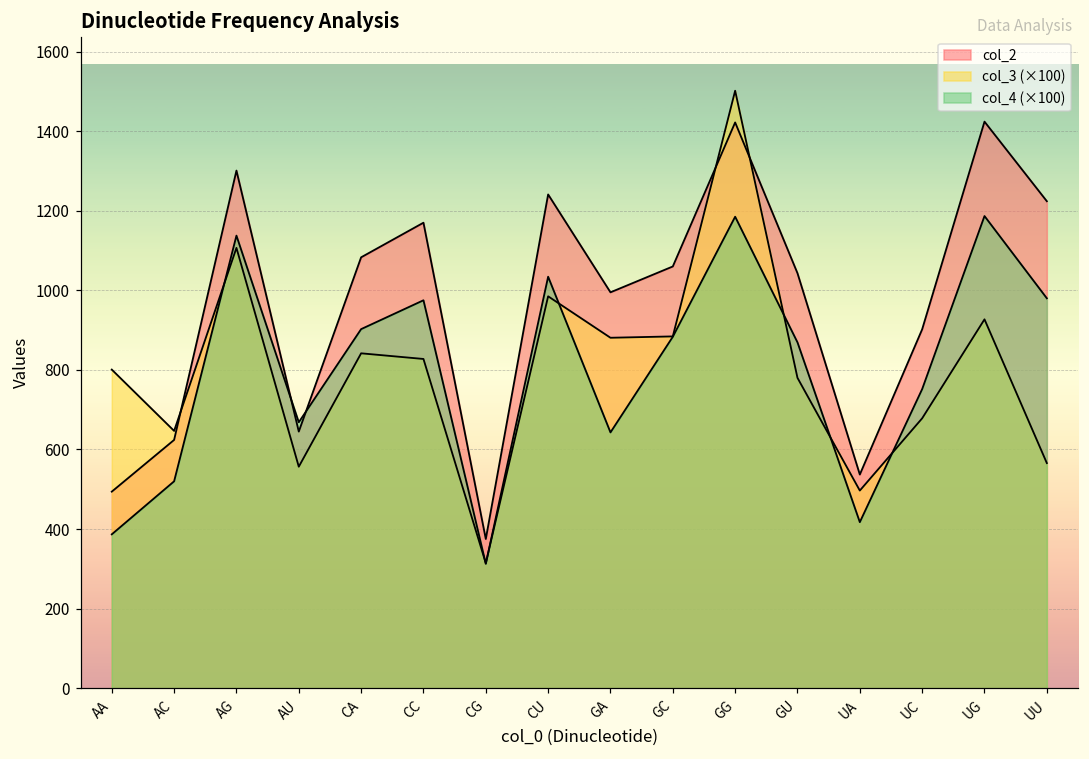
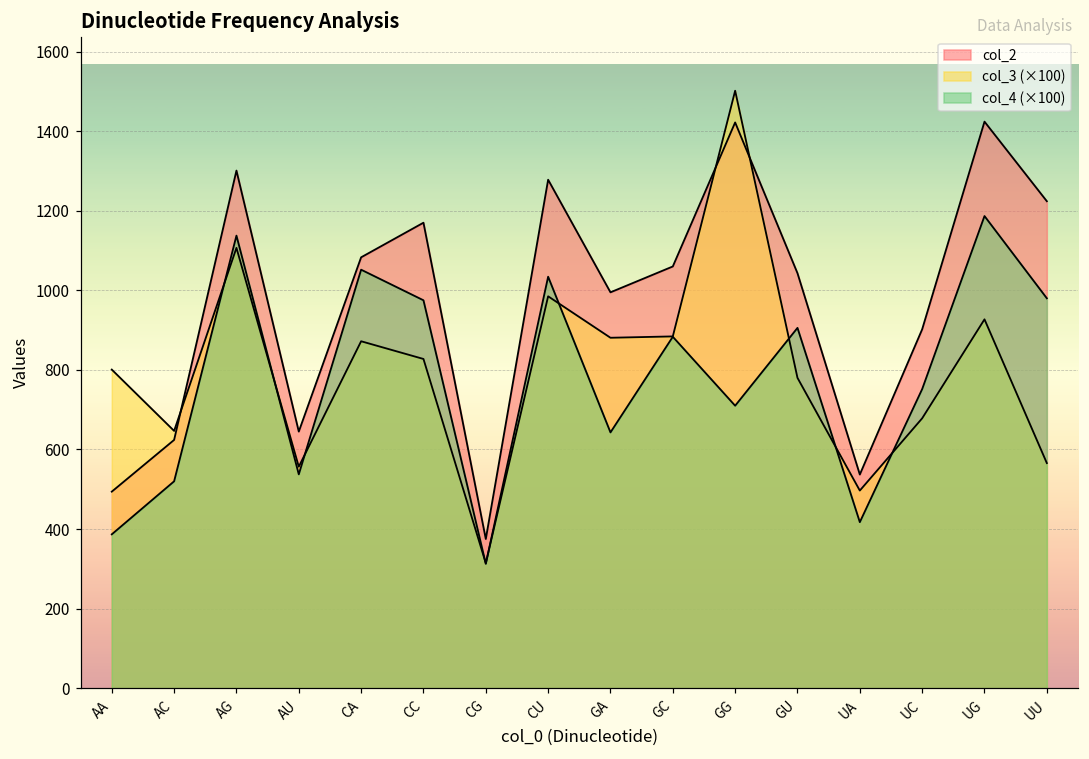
col_4 (×100), AU: 670 -> 540
col_3 (×100), CA: 840 -> 870
col_4 (×100), CA: 900 -> 1050
col_2, CU: 1240 -> 1280
col_4 (×100), GG: 1190 -> 710
col_4 (×100), GU: 870 -> 910
